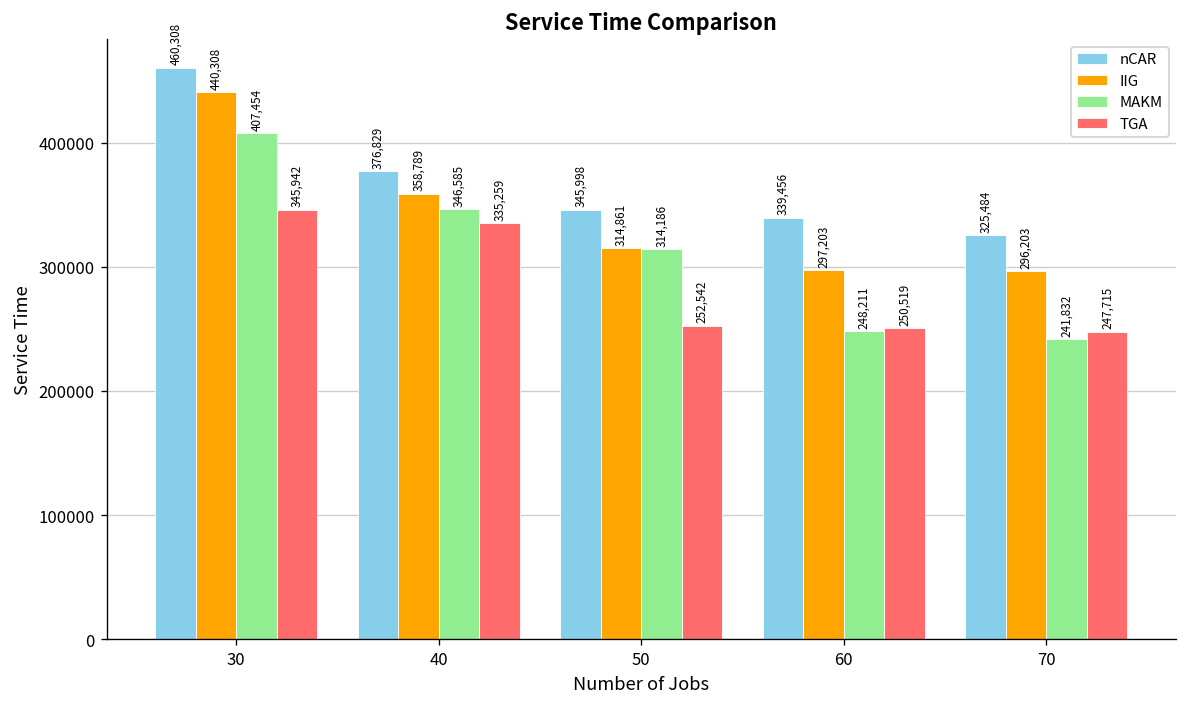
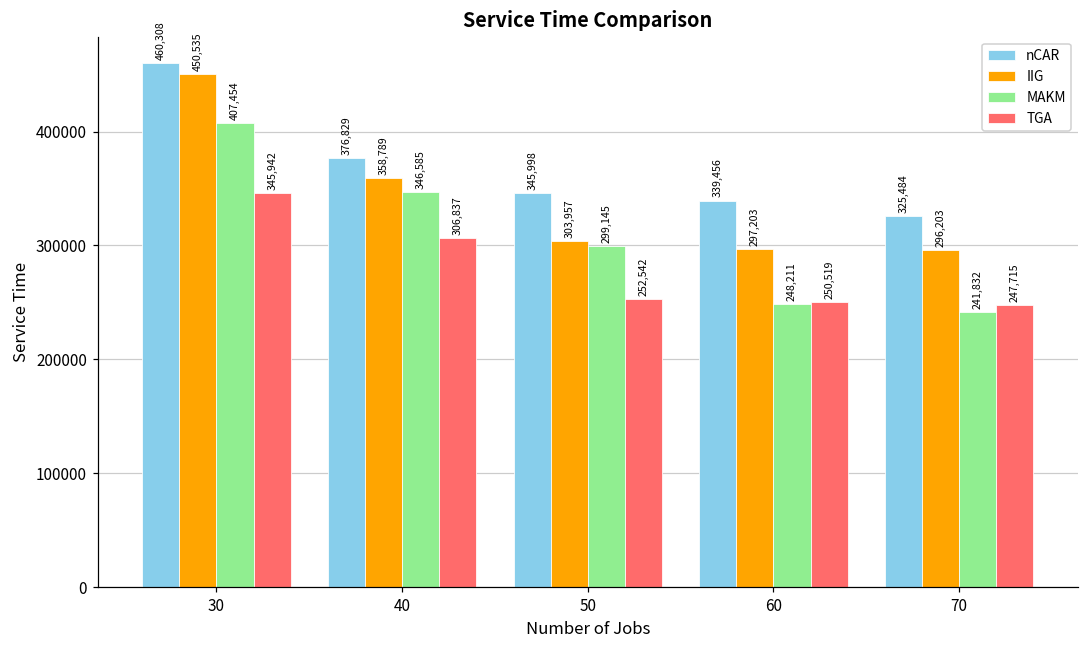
IIG, 30: 440,308 -> 450,535
TGA, 40: 335,259 -> 306,837
IIG, 50: 314,861 -> 303,957
MAKM, 50: 314,186 -> 299,145
